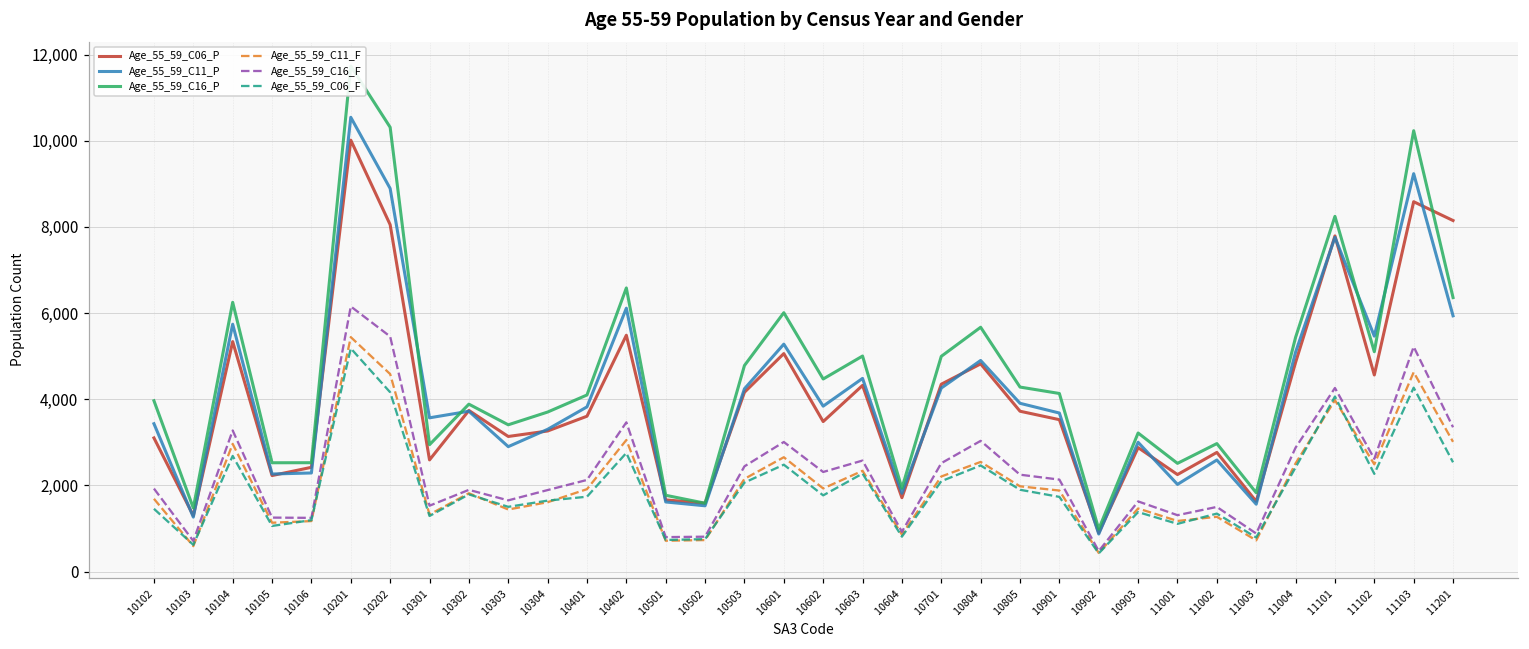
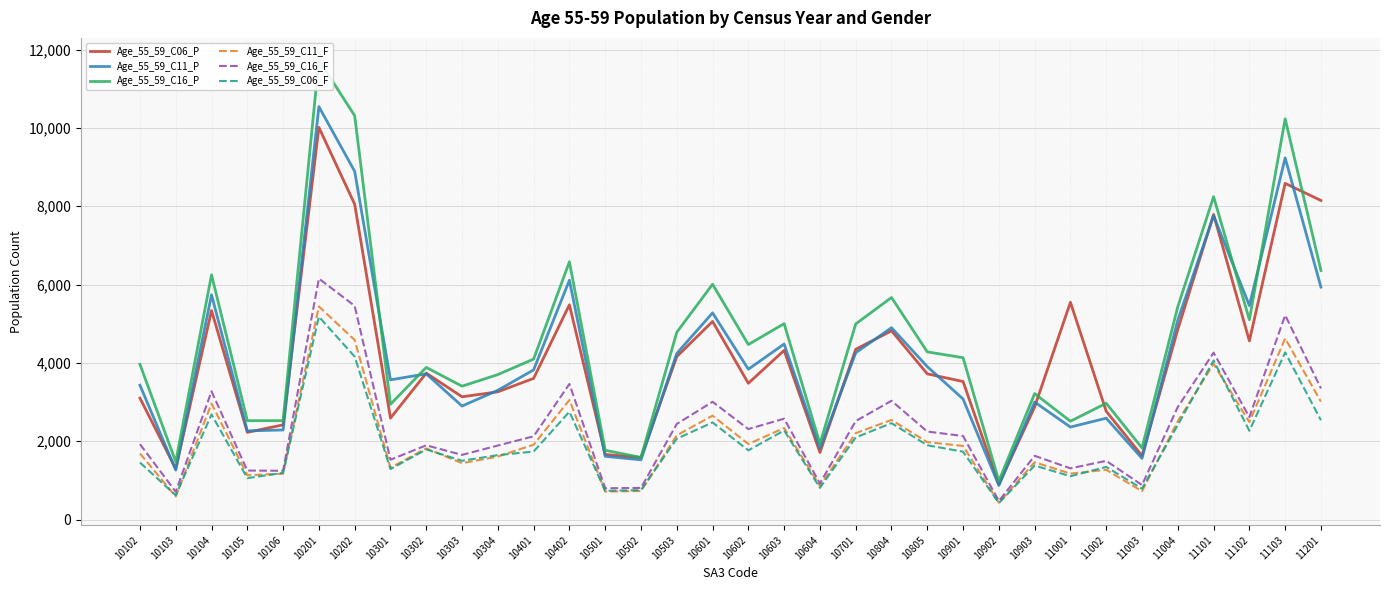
Age_55_59_C11_P, 10901: 3,700 -> 3,100
Age_55_59_C06_P, 11001: 2,300 -> 5,500
Age_55_59_C11_P, 11001: 2,000 -> 2,400
